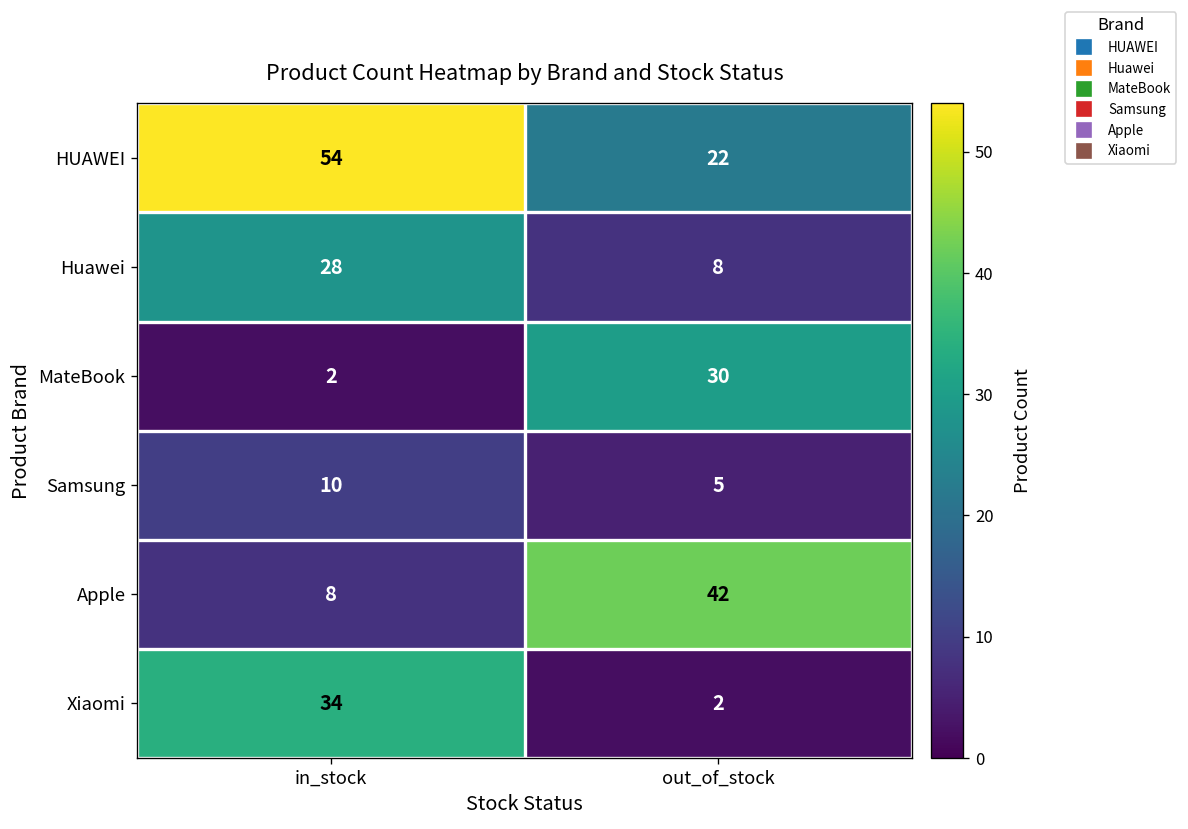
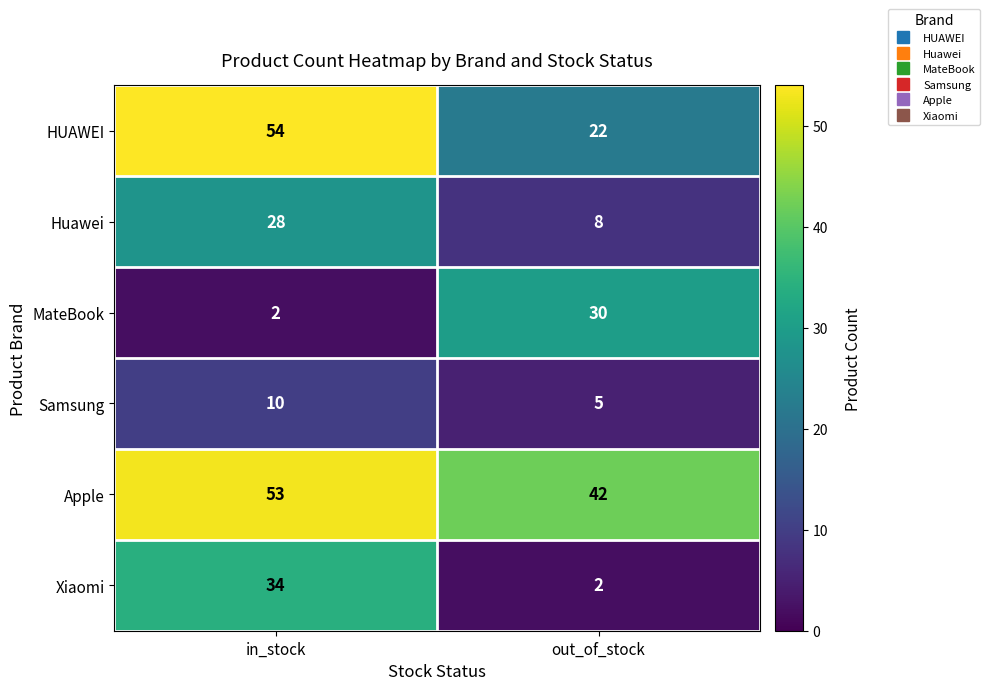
Apple, in_stock: 8 -> 53
